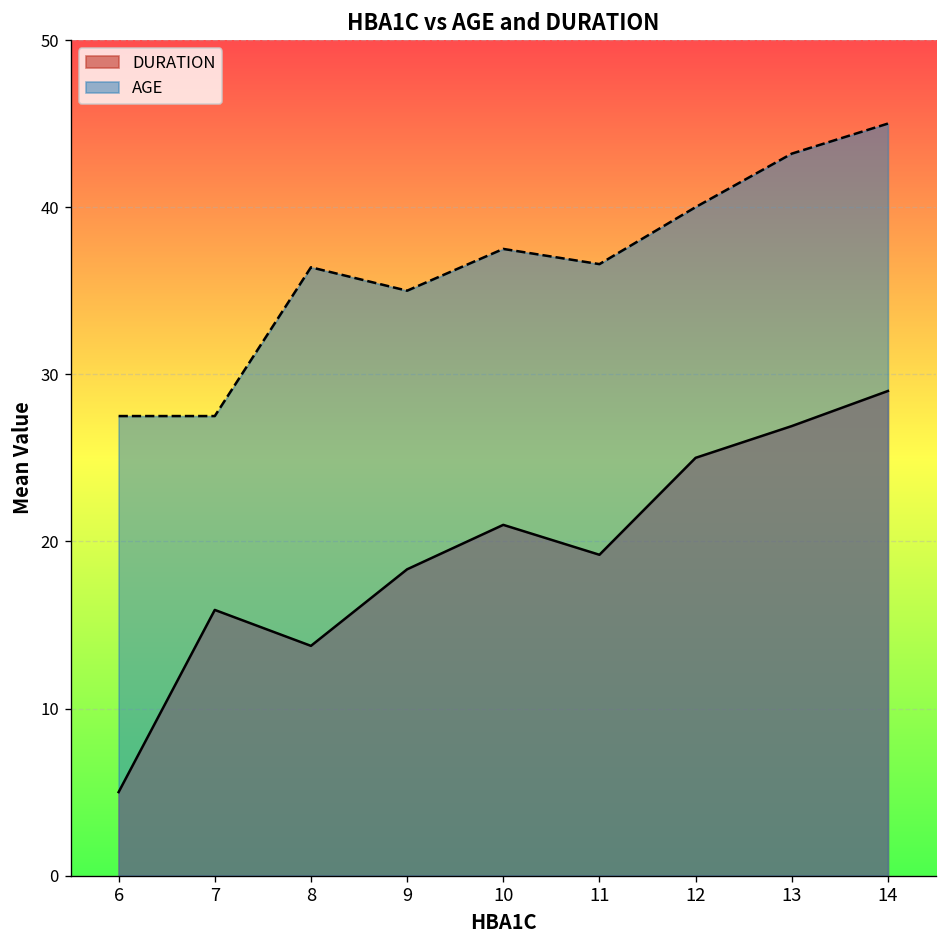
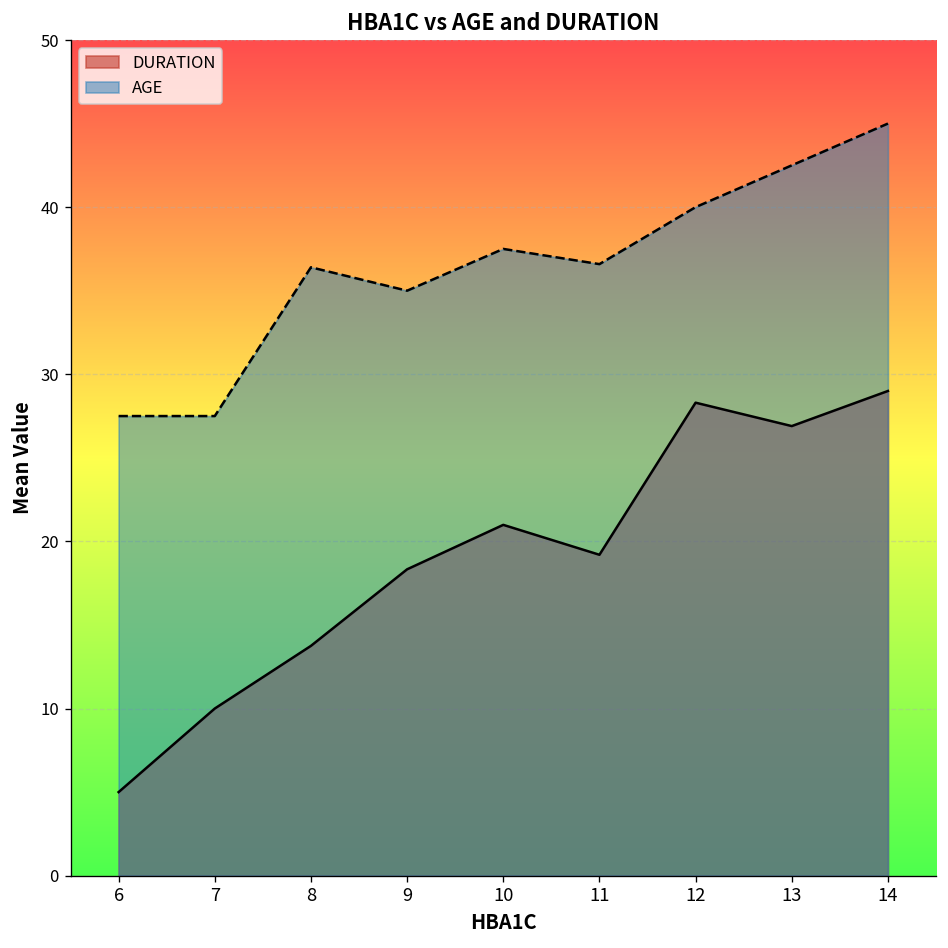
DURATION, 7: 15.9 -> 10.0
DURATION, 12: 25.0 -> 28.3
AGE, 13: 43.2 -> 42.5
